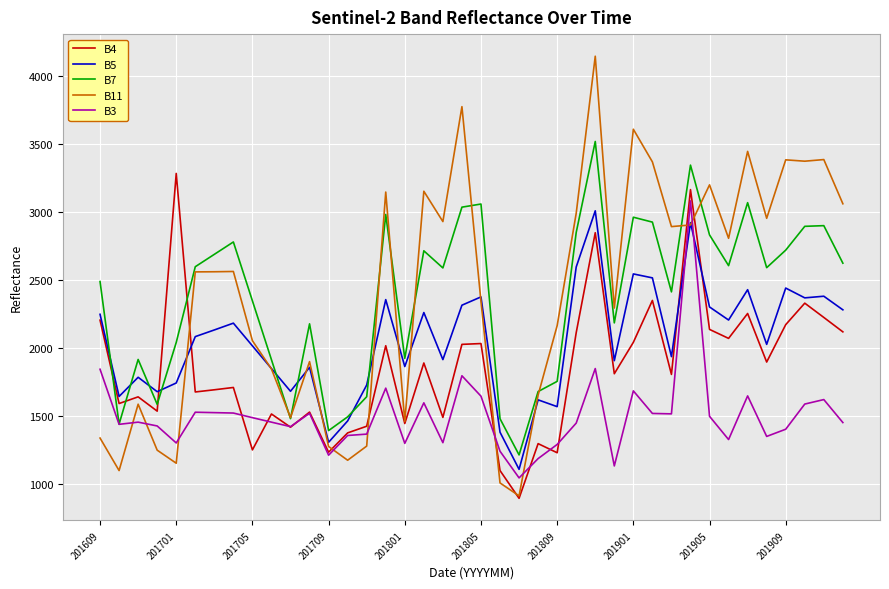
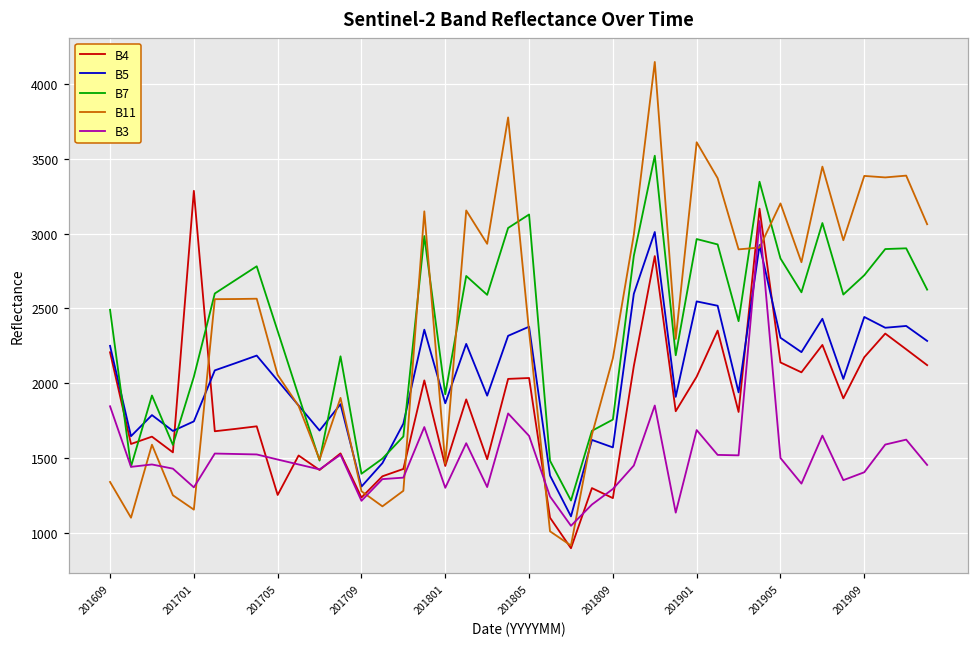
B7, 201805: 3060 -> 3130
